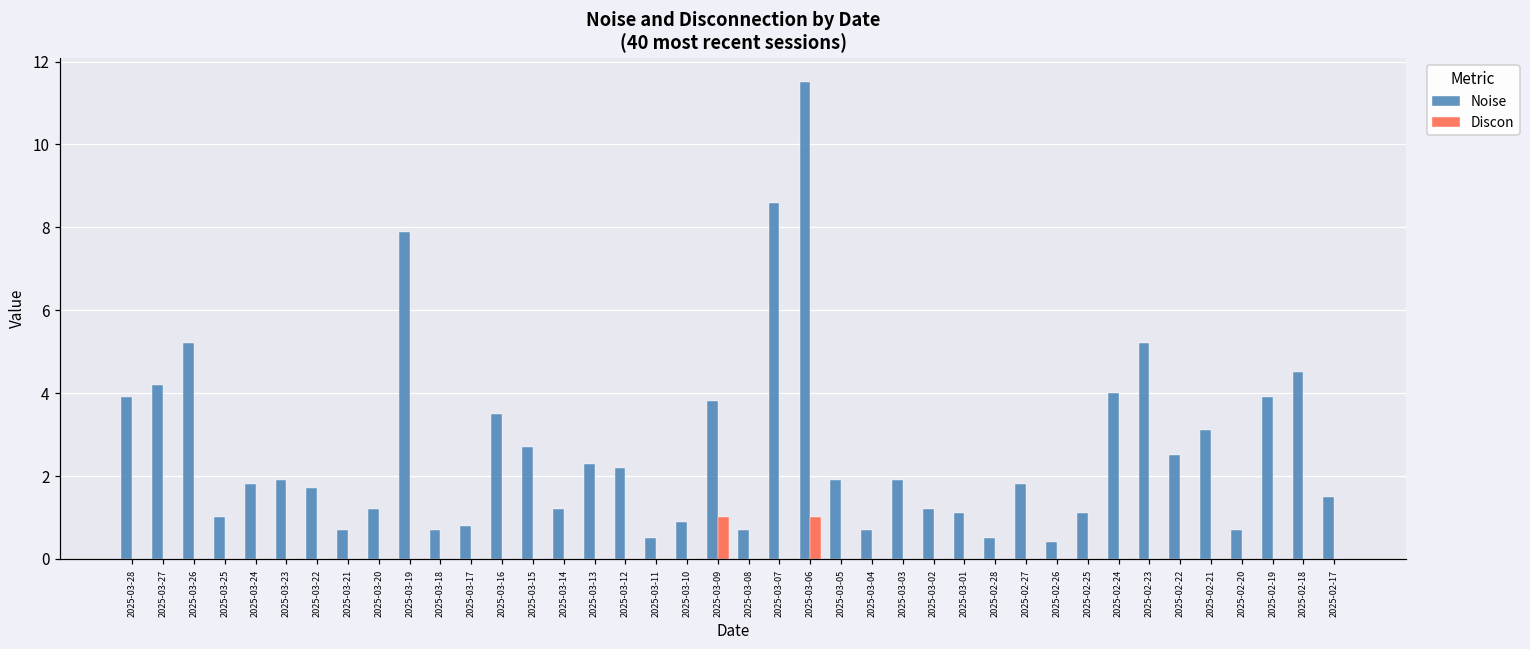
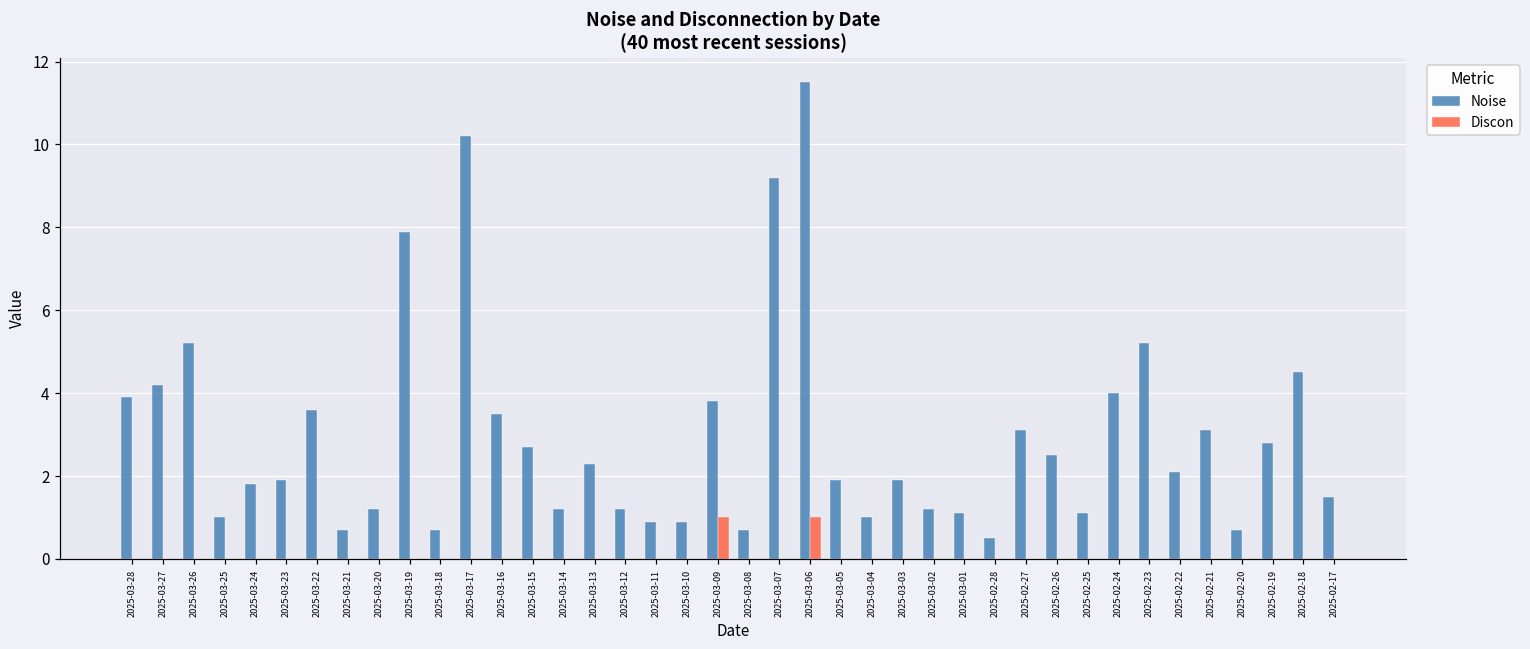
Noise, 2025-03-22: 1.7 -> 3.6
Noise, 2025-03-17: 0.8 -> 10.2
Noise, 2025-03-12: 2.2 -> 1.2
Noise, 2025-03-11: 0.5 -> 0.9
Noise, 2025-03-07: 8.6 -> 9.2
Noise, 2025-03-04: 0.7 -> 1.0
Noise, 2025-02-27: 1.8 -> 3.1
Noise, 2025-02-26: 0.4 -> 2.5
Noise, 2025-02-22: 2.5 -> 2.1
Noise, 2025-02-19: 3.9 -> 2.8
